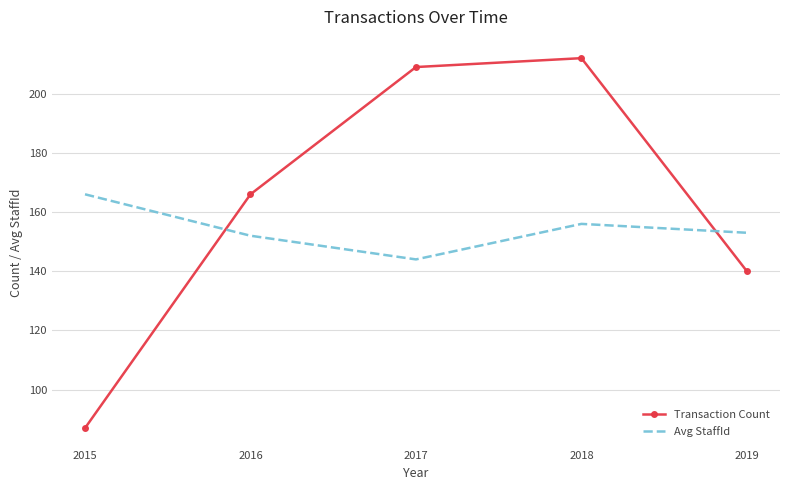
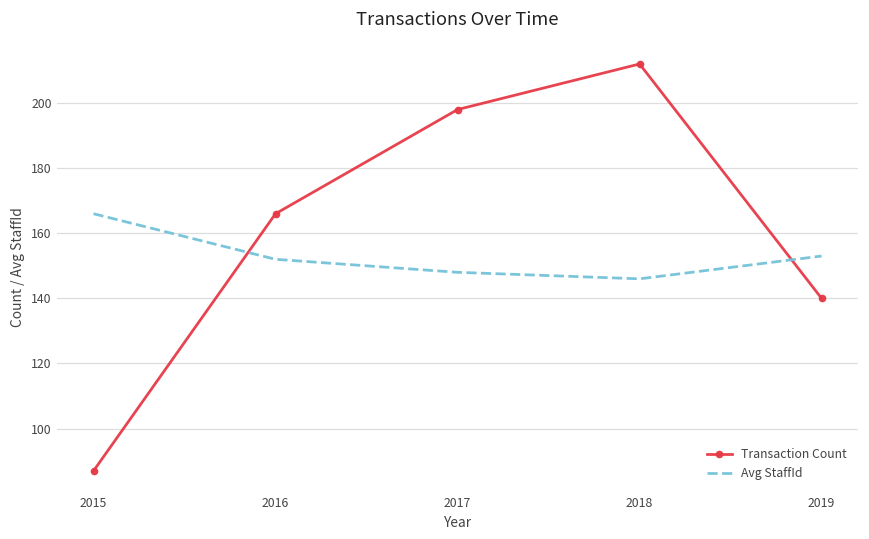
Transaction Count, 2017: 209 -> 198
Avg StaffId, 2017: 144 -> 148
Avg StaffId, 2018: 156 -> 146
